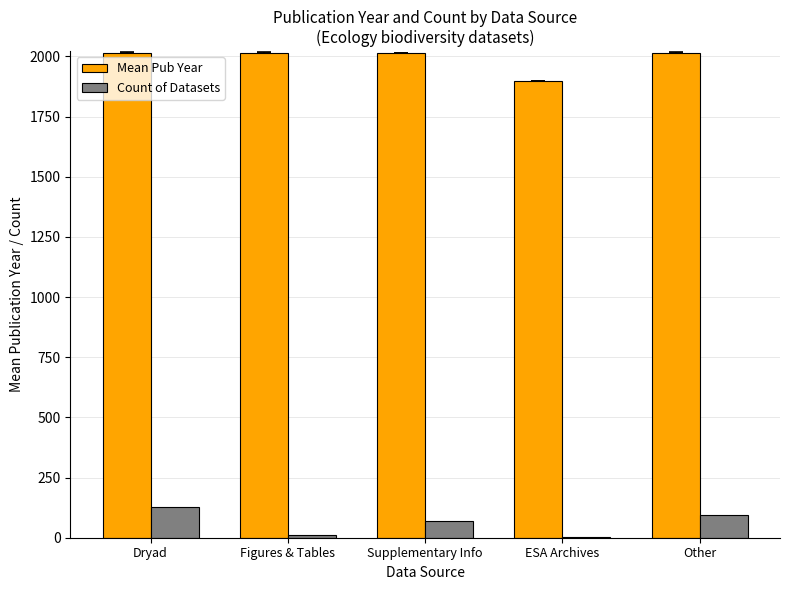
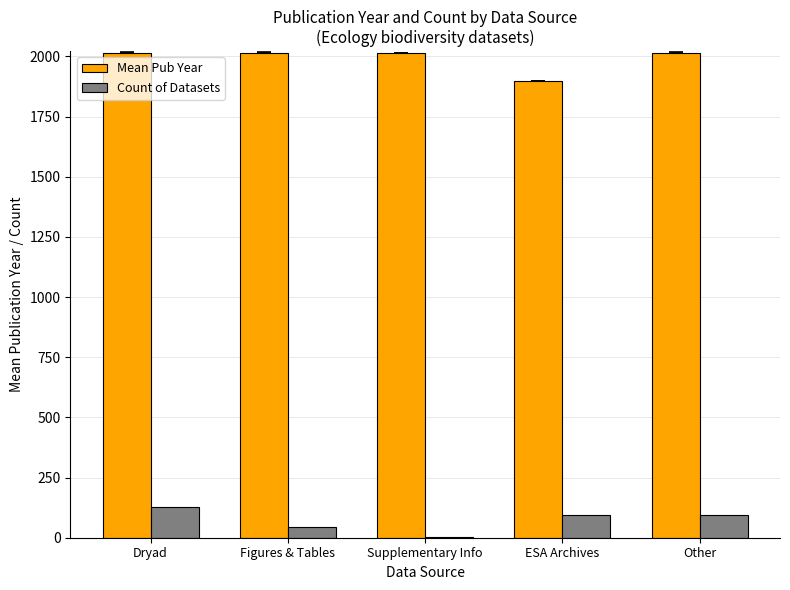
Count of Datasets, Figures & Tables: 10 -> 50
Count of Datasets, Supplementary Info: 70 -> 0
Count of Datasets, ESA Archives: 0 -> 100
